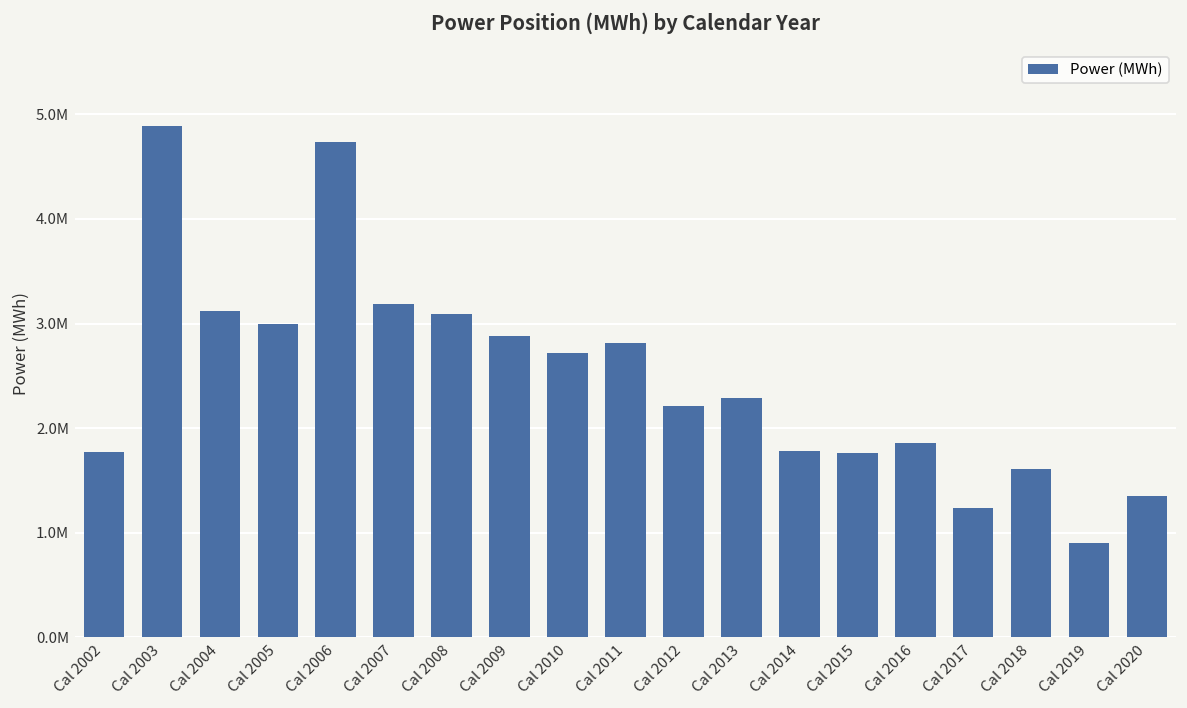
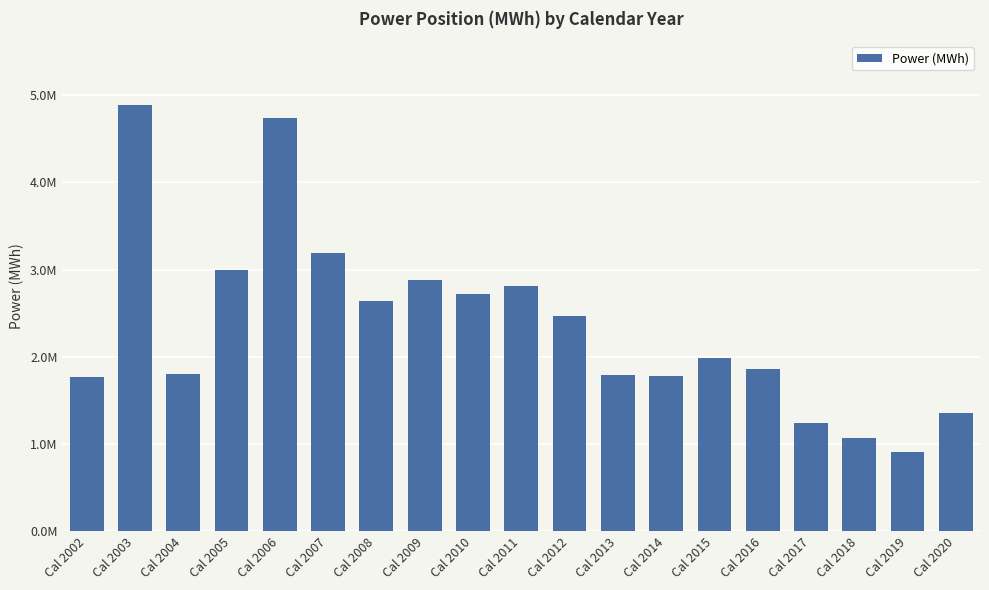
Cal 2004: 3100000 -> 1800000
Cal 2008: 3100000 -> 2600000
Cal 2012: 2200000 -> 2500000
Cal 2013: 2300000 -> 1800000
Cal 2015: 1800000 -> 2000000
Cal 2018: 1600000 -> 1100000
